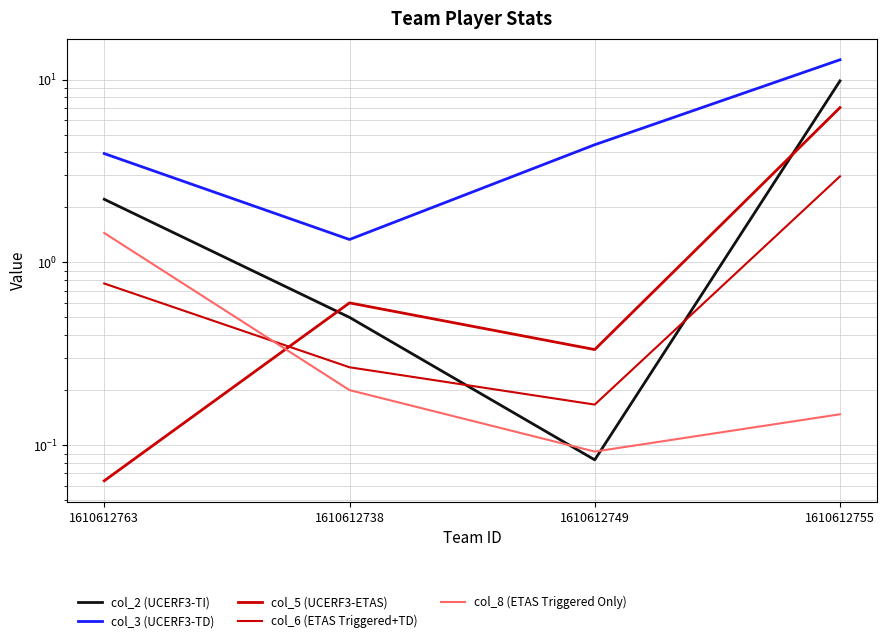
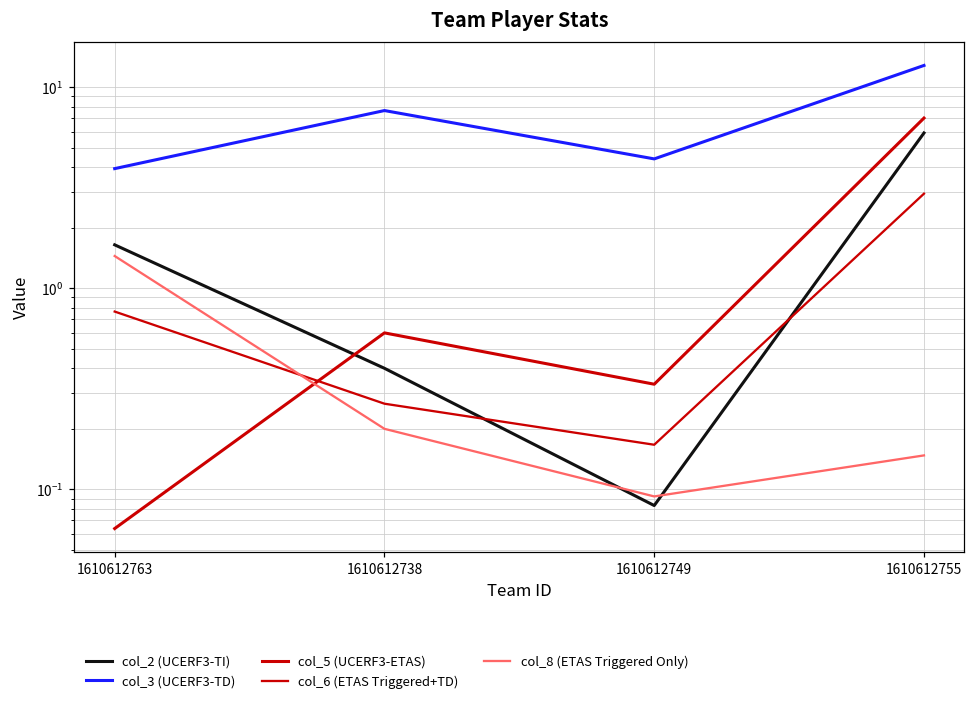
col_2 (UCERF3-TI), 1610612763: 2.2 -> 1.6
col_2 (UCERF3-TI), 1610612738: 0.5 -> 0.4
col_3 (UCERF3-TD), 1610612738: 1.3 -> 7.7
col_2 (UCERF3-TI), 1610612755: 10 -> 5.9
